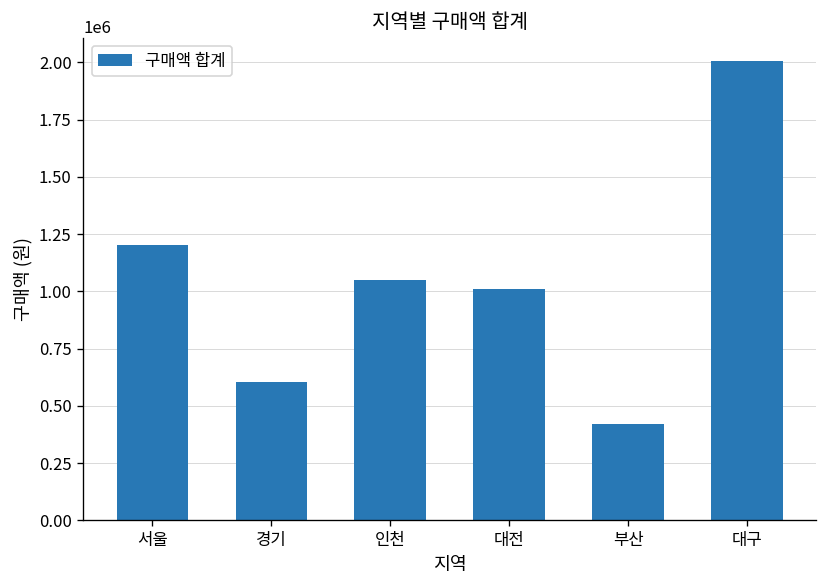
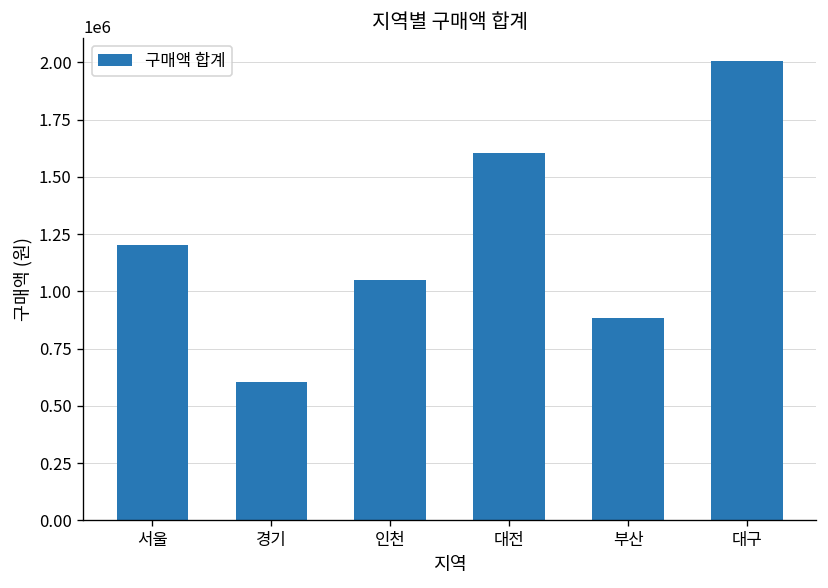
대전: 1010000 -> 1610000
부산: 420000 -> 880000
